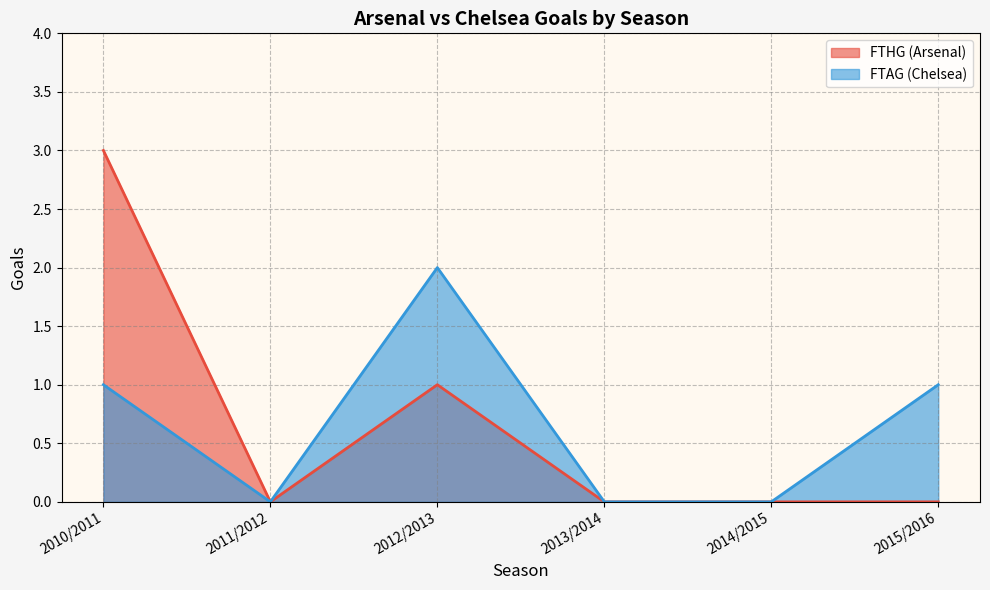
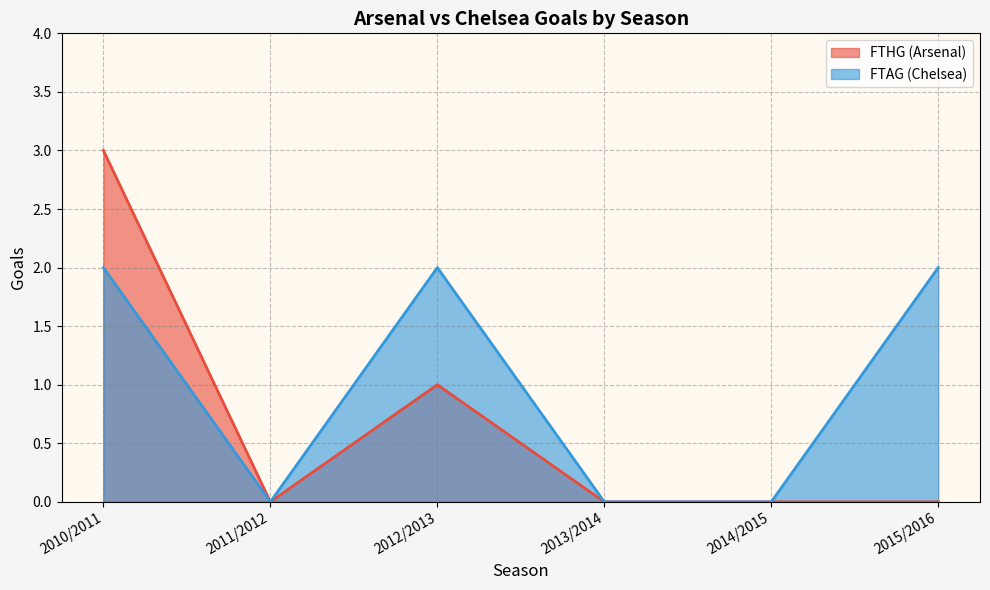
FTAG (Chelsea), 2010/2011: 1 -> 2
FTAG (Chelsea), 2015/2016: 1 -> 2
